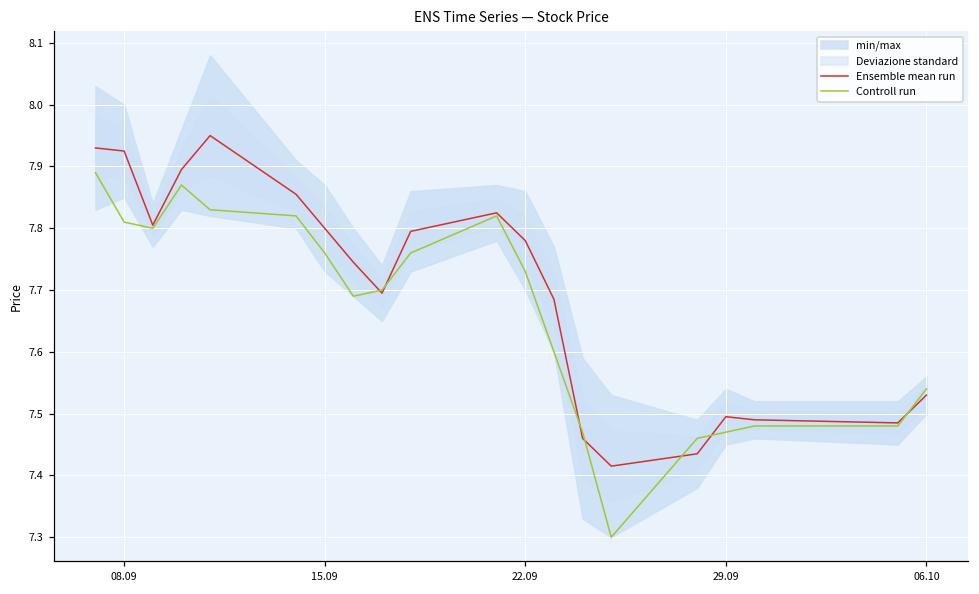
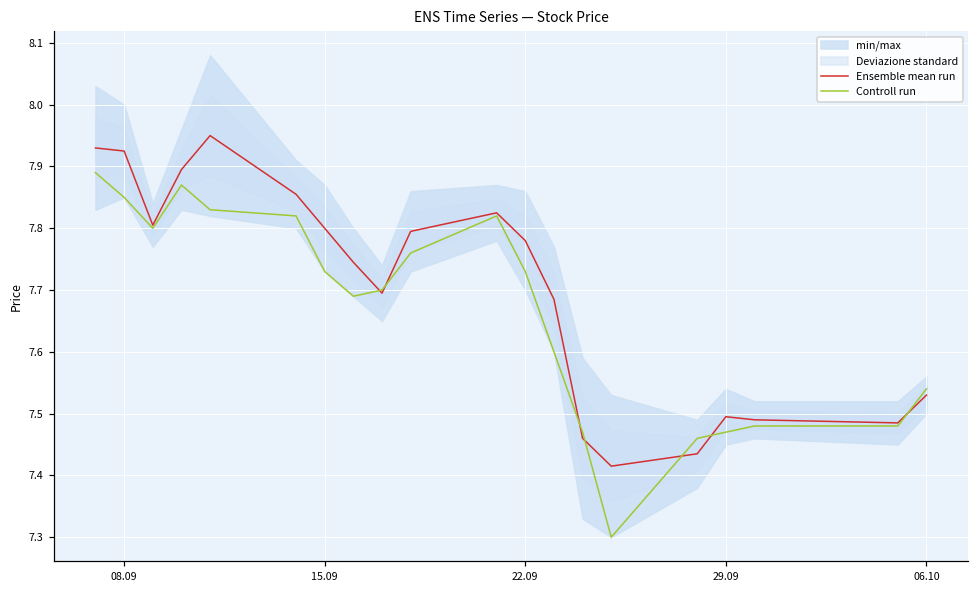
Controll run, 08.09: 7.81 -> 7.85
Controll run, 15.09: 7.76 -> 7.73
